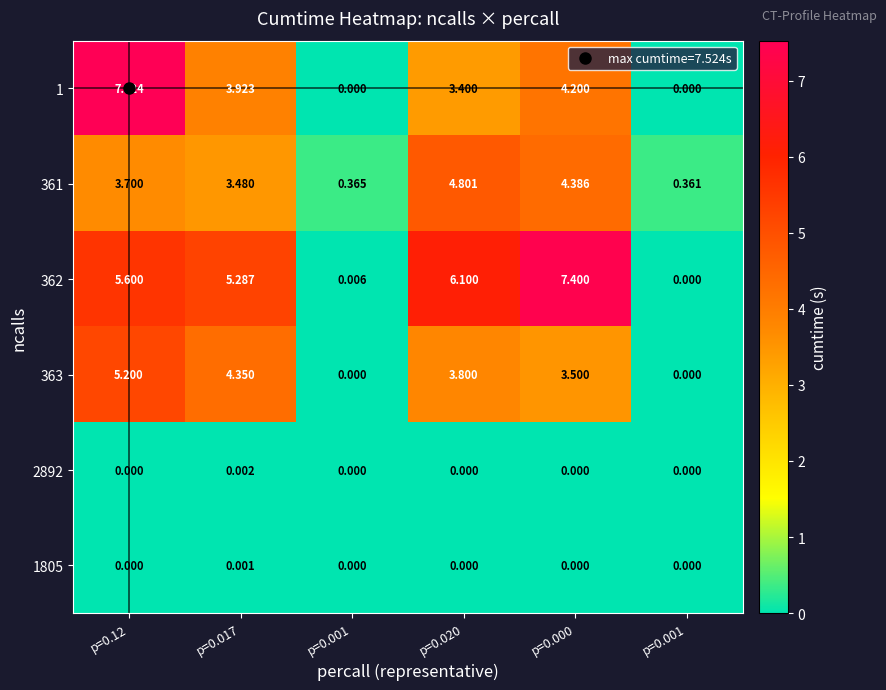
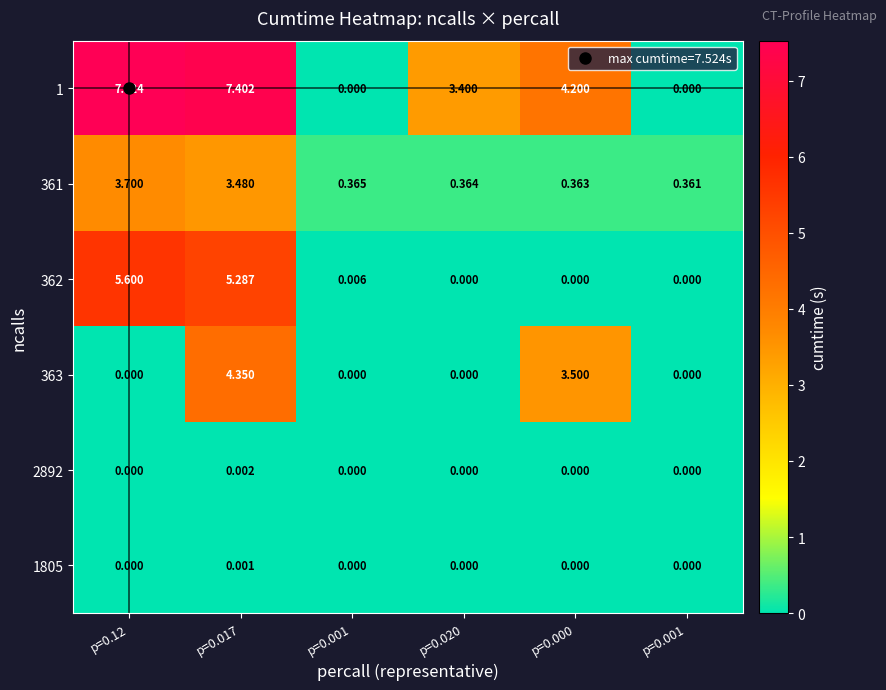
1, p=0.017: 3.923 -> 7.402
361, p=0.020: 4.801 -> 0.364
361, p=0.000: 4.386 -> 0.363
362, p=0.020: 6.100 -> 0.000
362, p=0.000: 7.400 -> 0.000
363, p=0.12: 5.200 -> 0.000
363, p=0.020: 3.800 -> 0.000
